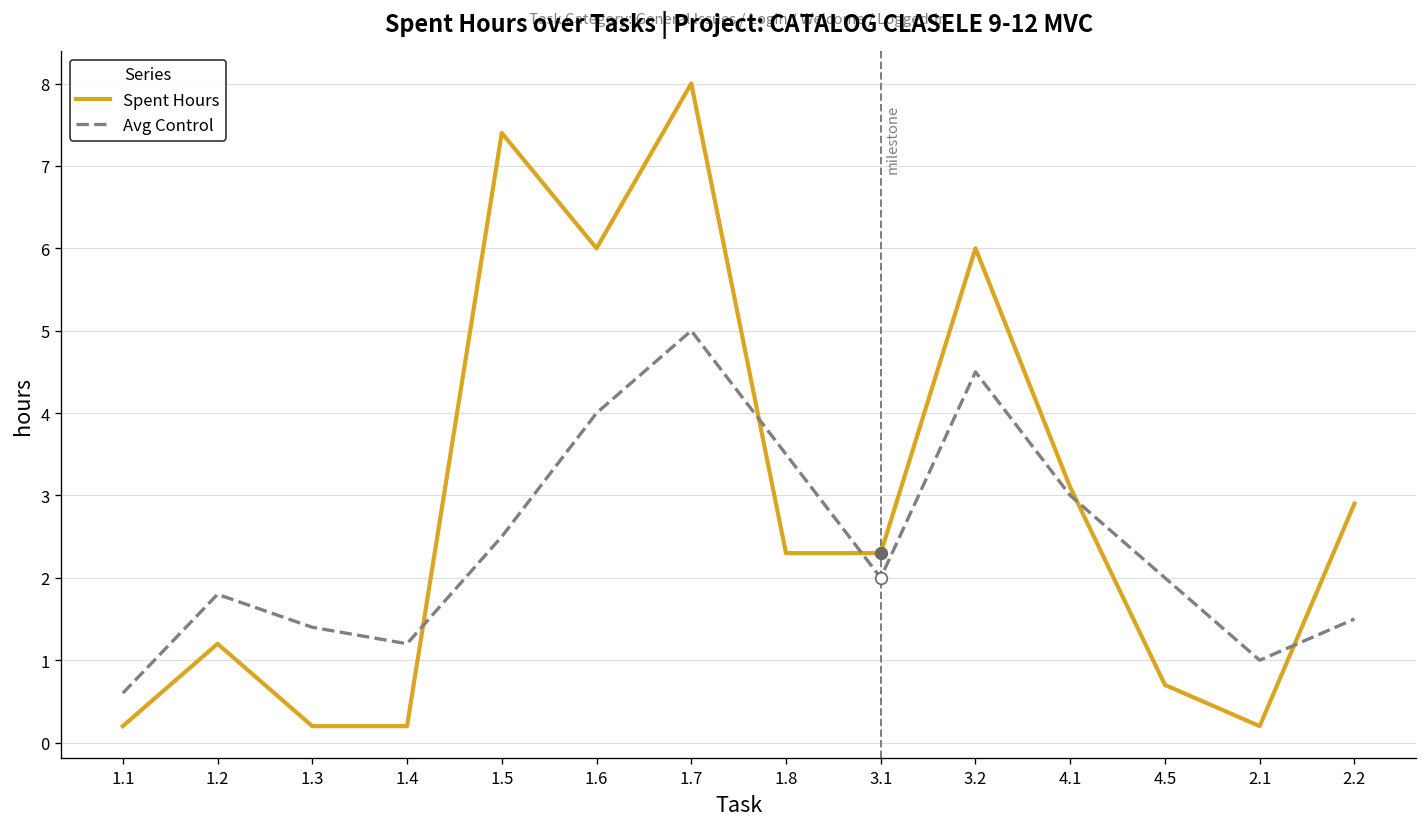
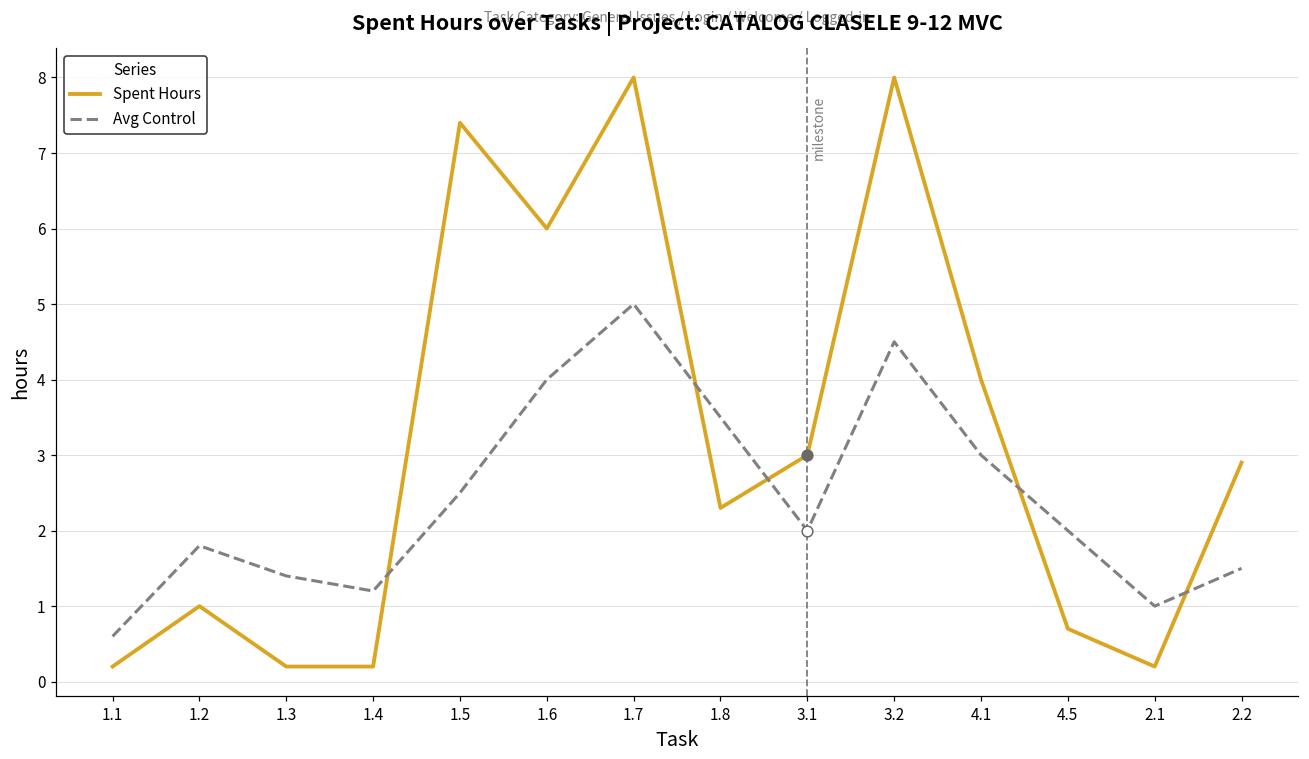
Spent Hours, 1.2: 1.2 -> 1.0
Spent Hours, 3.1: 2.3 -> 3.0
Spent Hours, 3.2: 6 -> 8
Spent Hours, 4.1: 3.1 -> 4.0
